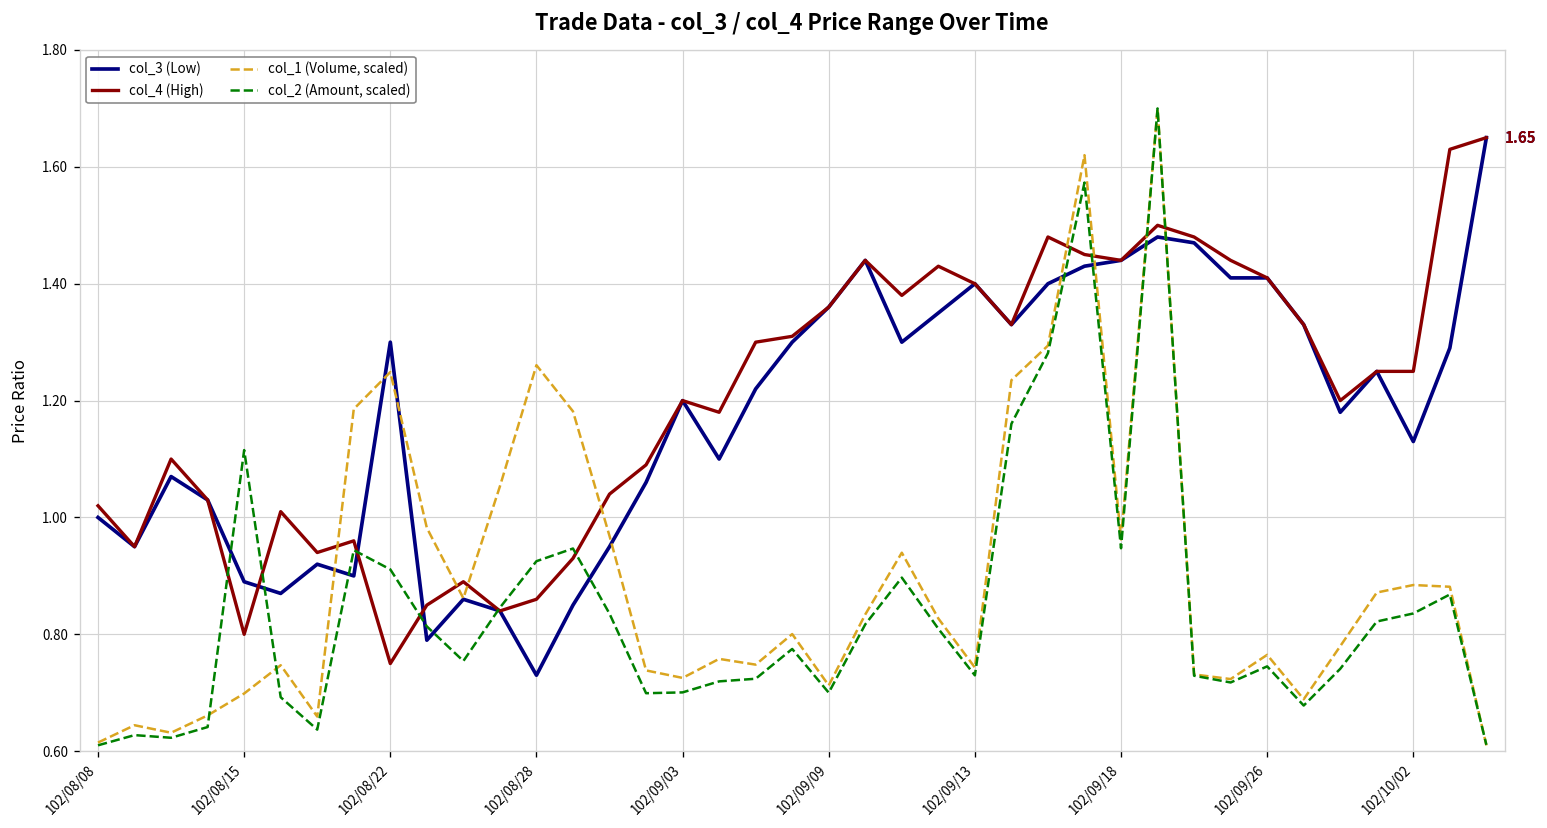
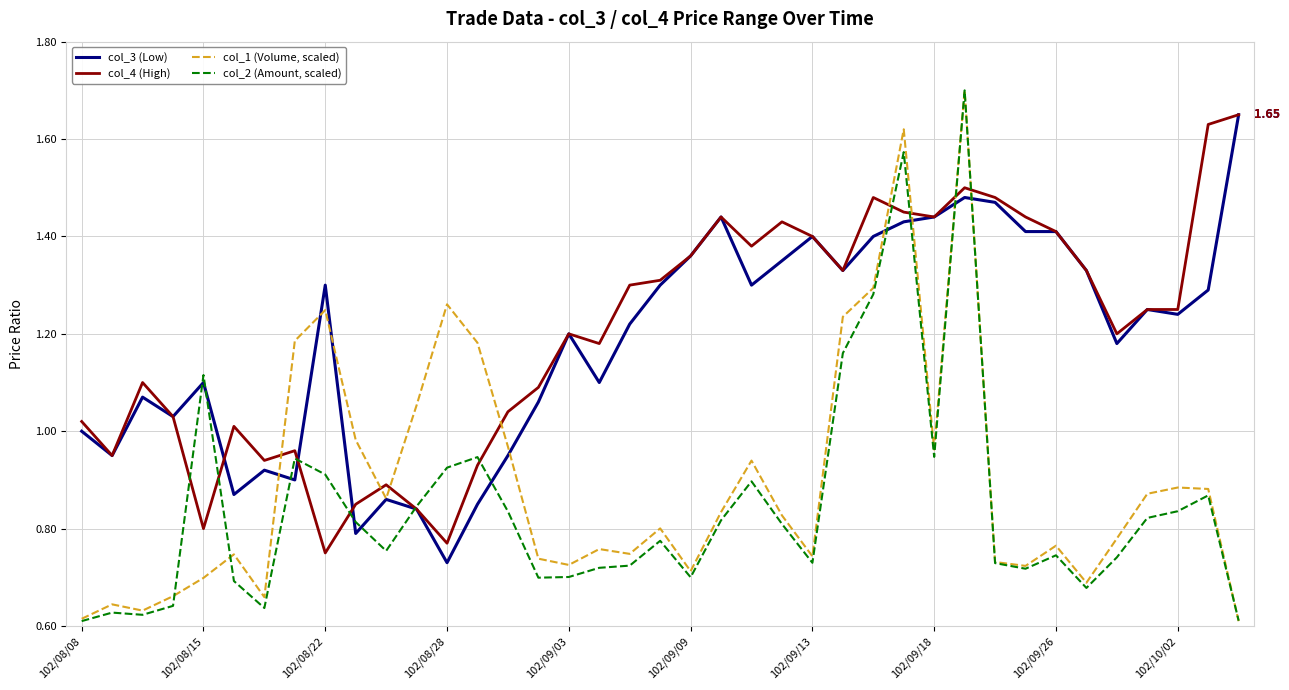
col_3 (Low), 102/08/15: 0.89 -> 1.10
col_4 (High), 102/08/28: 0.86 -> 0.77
col_3 (Low), 102/10/02: 1.13 -> 1.24
